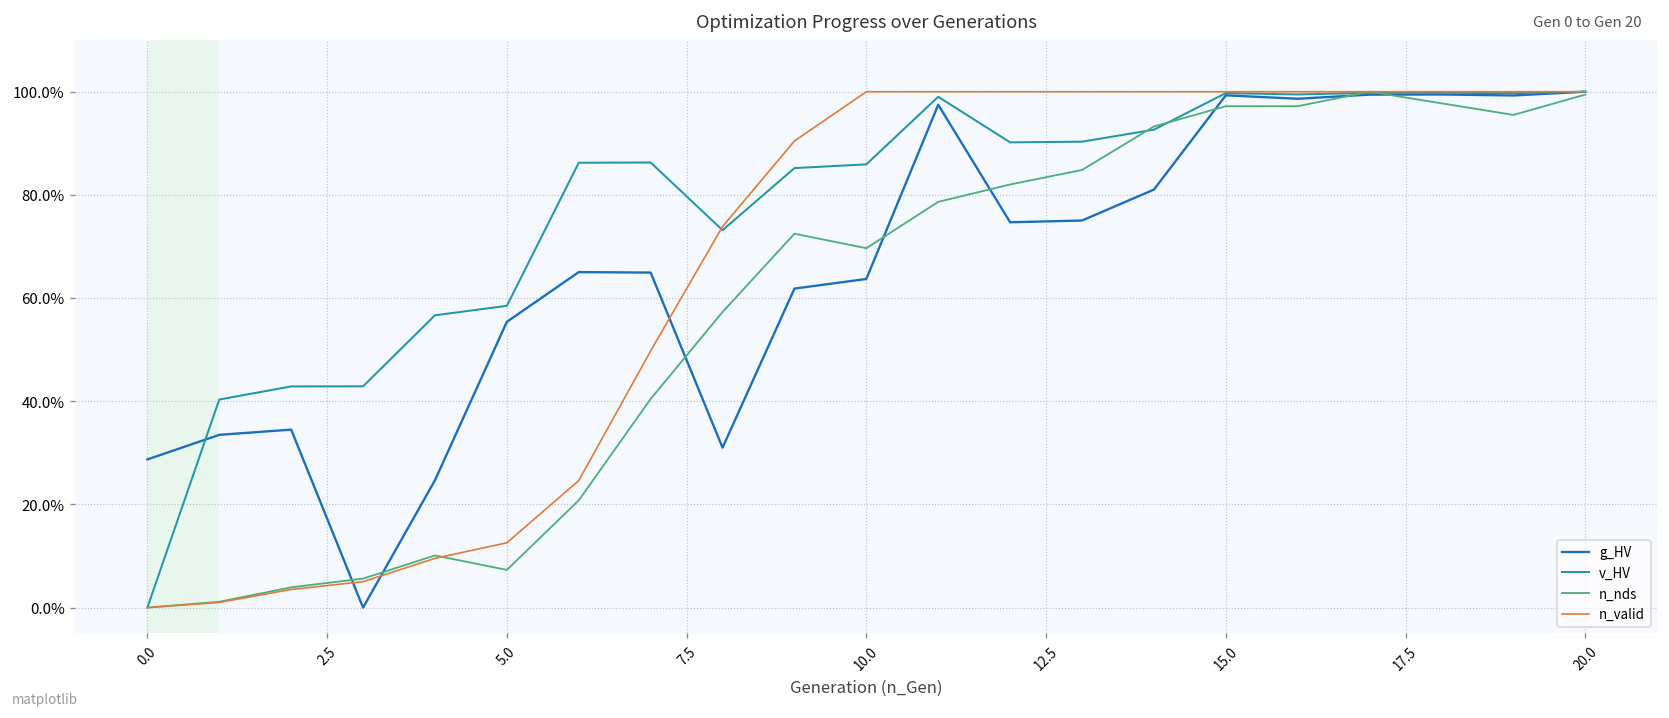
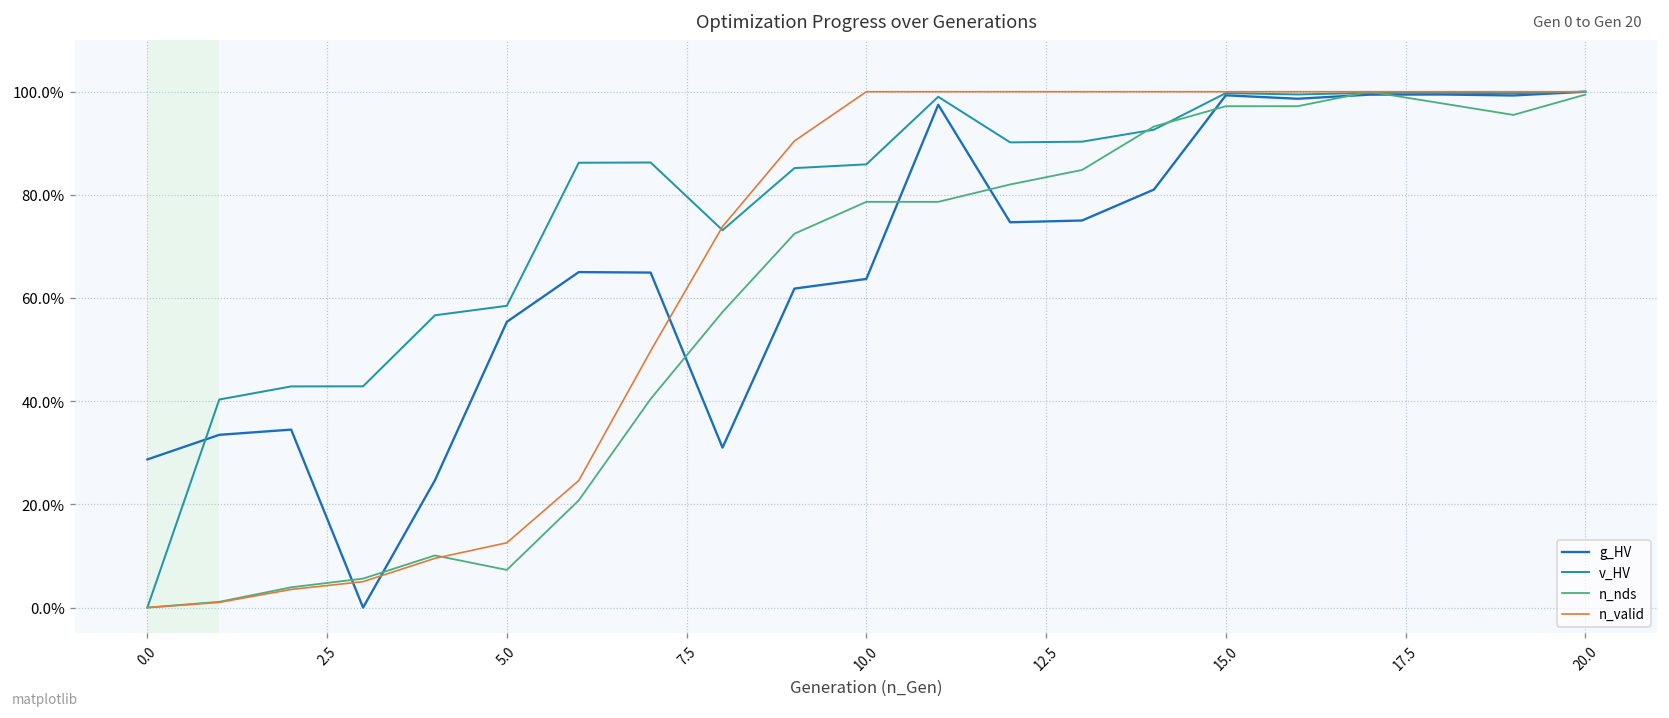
n_nds, 10.0: 70% -> 79%
